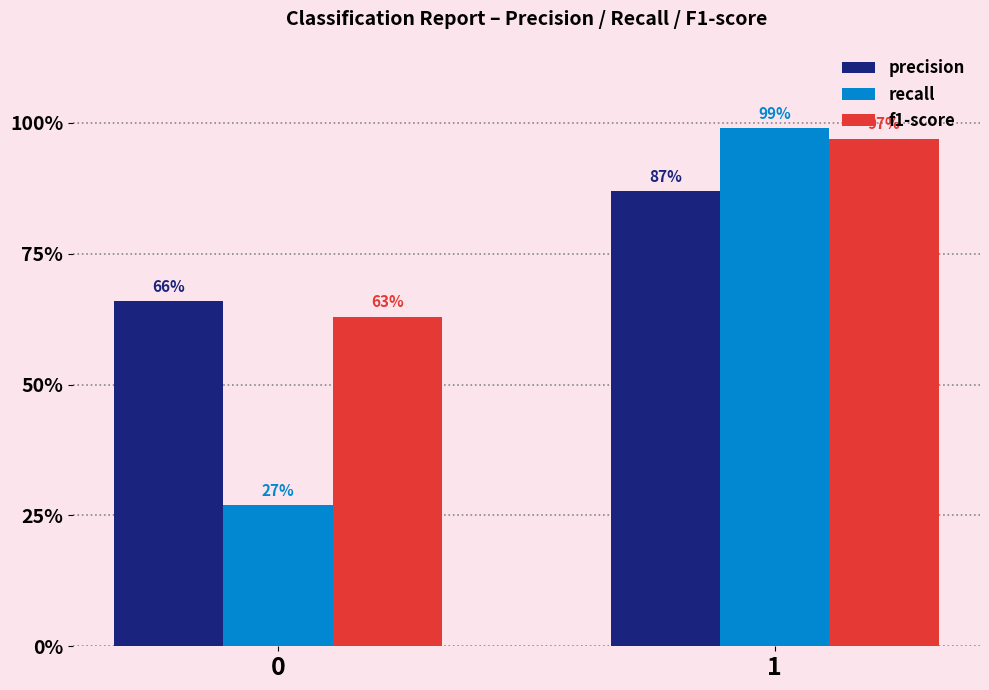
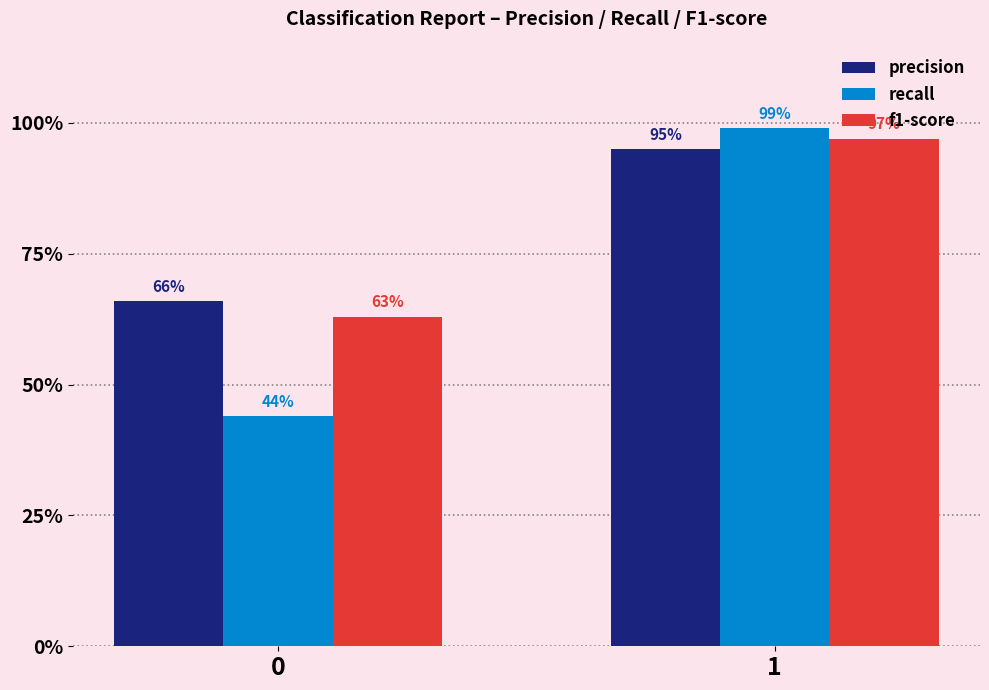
recall, 0: 27% -> 44%
precision, 1: 87% -> 95%
